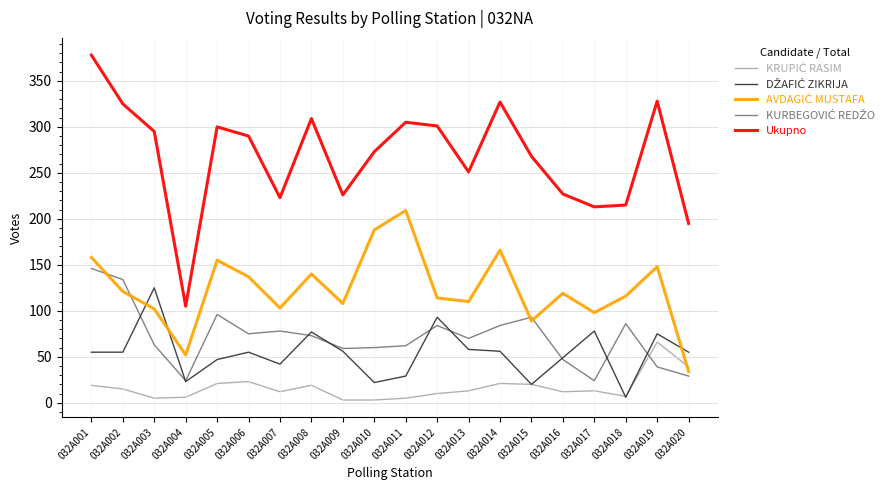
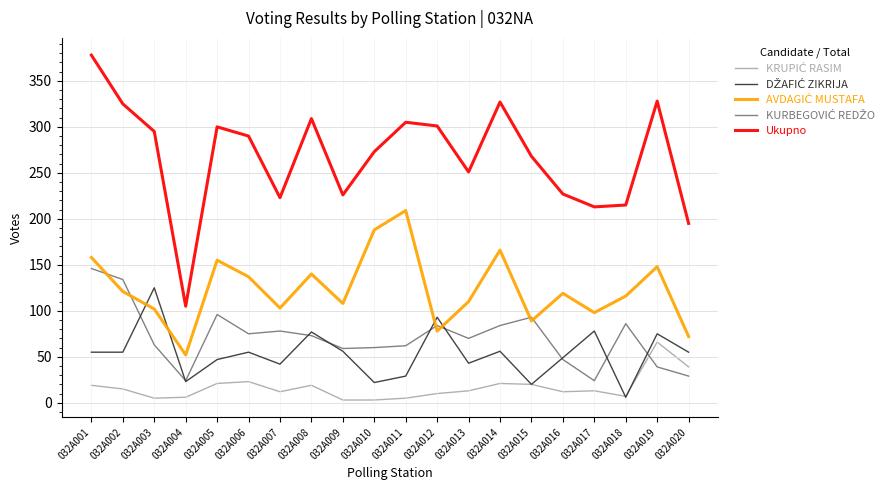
AVDAGIĆ MUSTAFA, 032A012: 110 -> 80
DŽAFIĆ ZIKRIJA, 032A013: 60 -> 40
AVDAGIĆ MUSTAFA, 032A020: 30 -> 70
